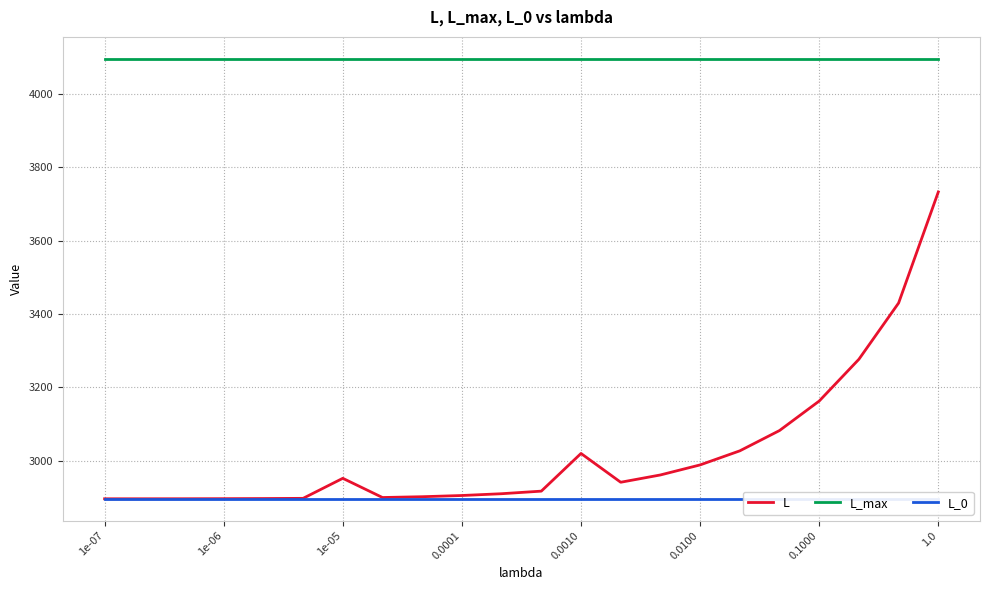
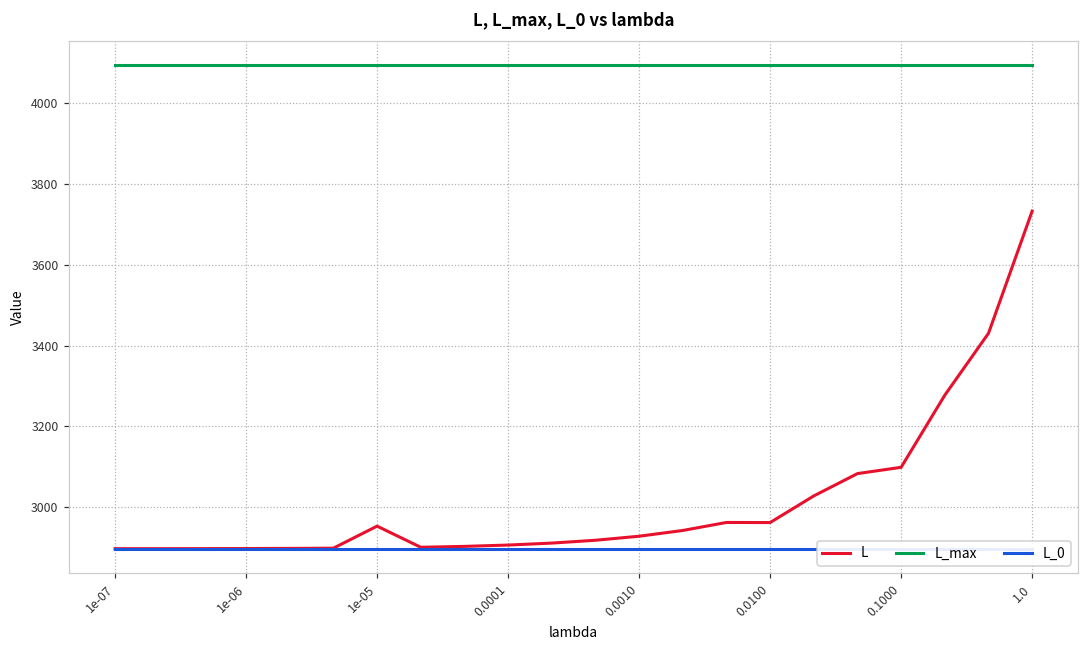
L, 0.0010: 3020 -> 2930
L, 0.0100: 2990 -> 2960
L, 0.1000: 3160 -> 3100
